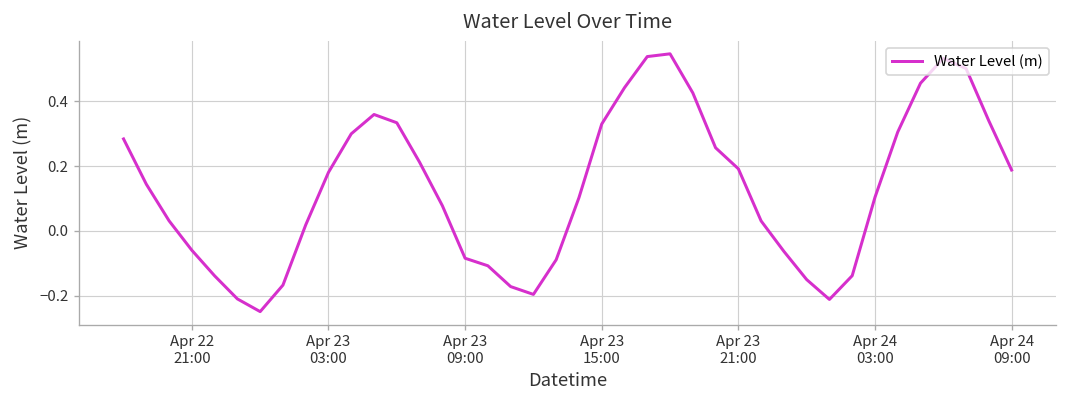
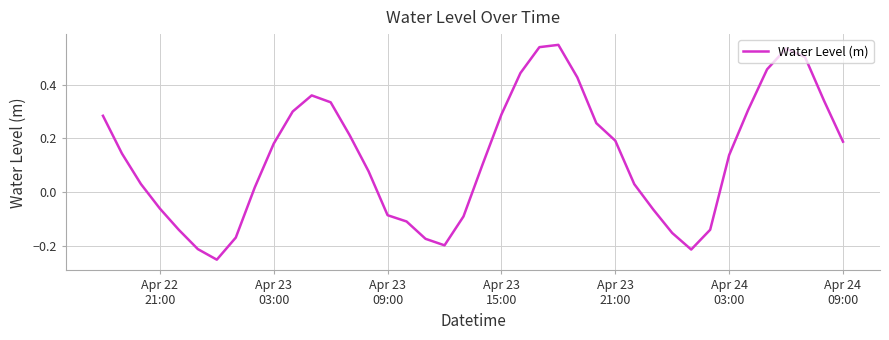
Apr 23 15:00: 0.33 -> 0.29
Apr 24 03:00: 0.10 -> 0.14
